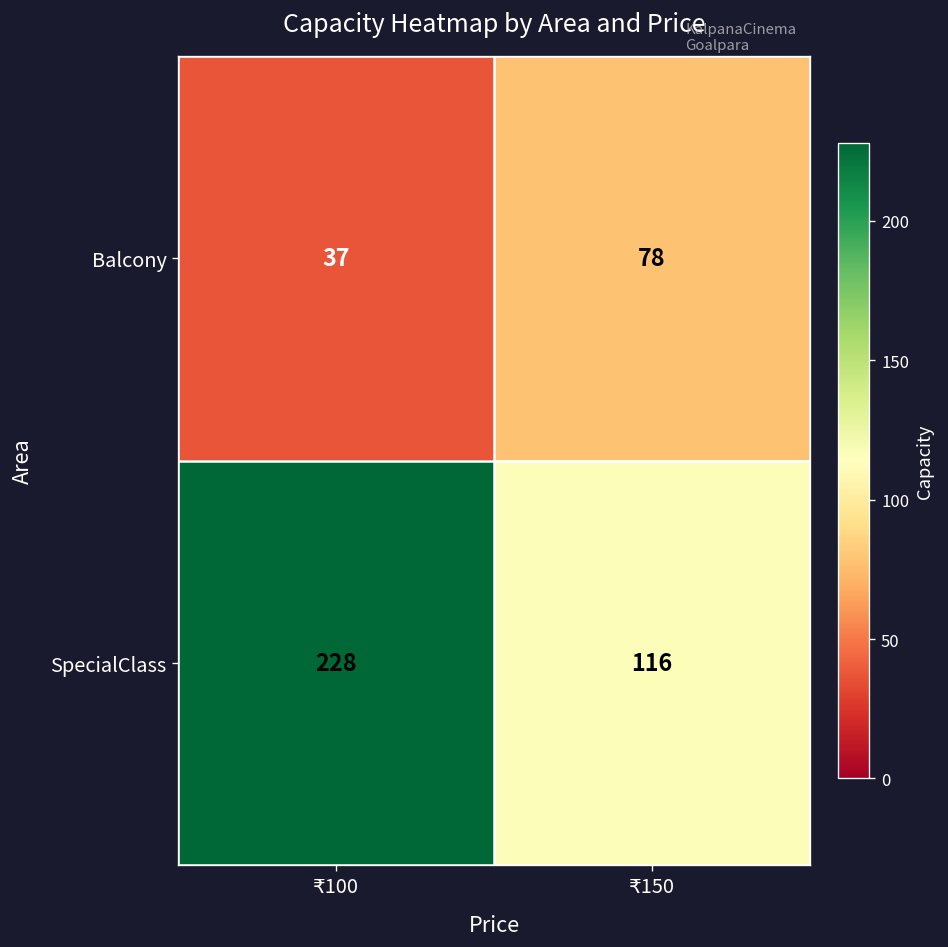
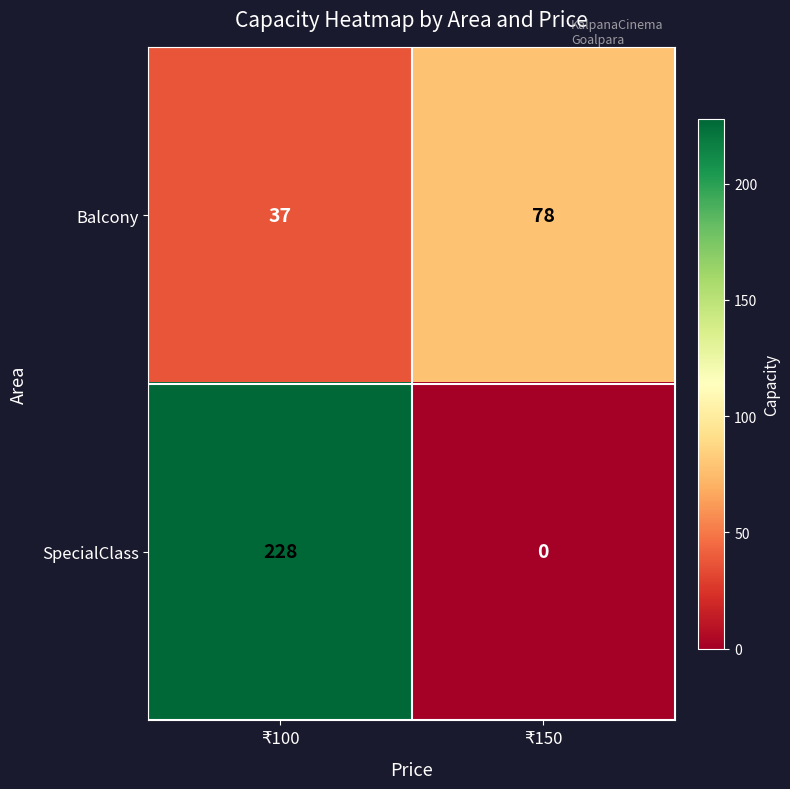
SpecialClass, ₹150: 116 -> 0
